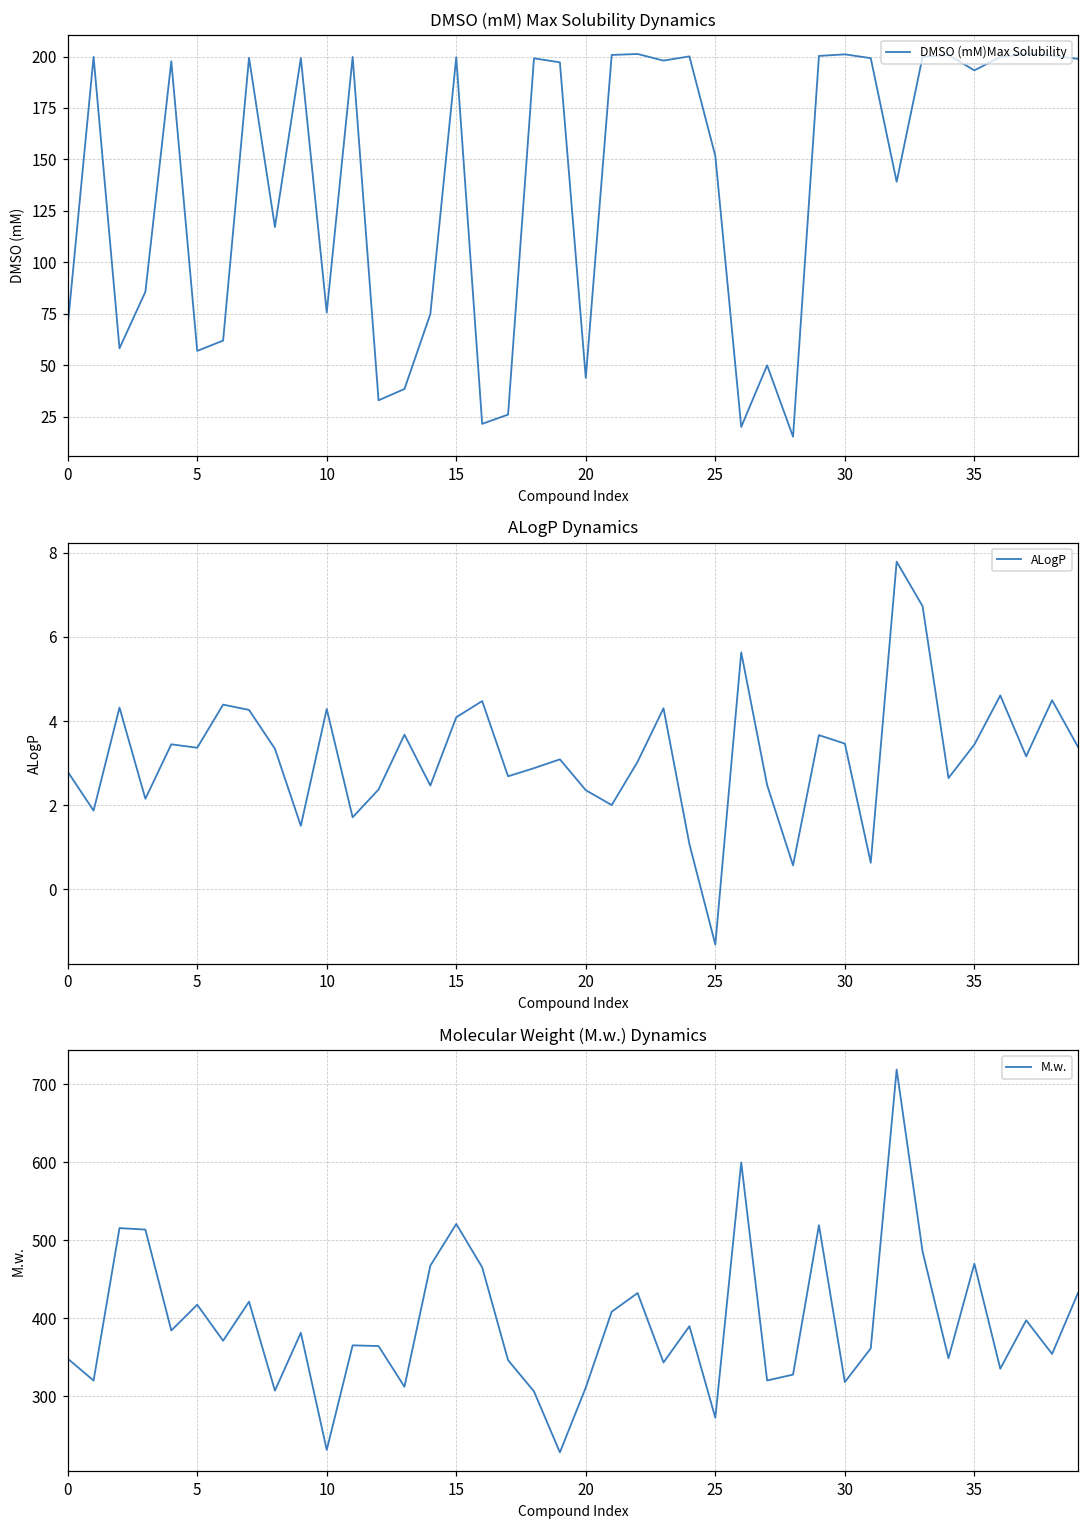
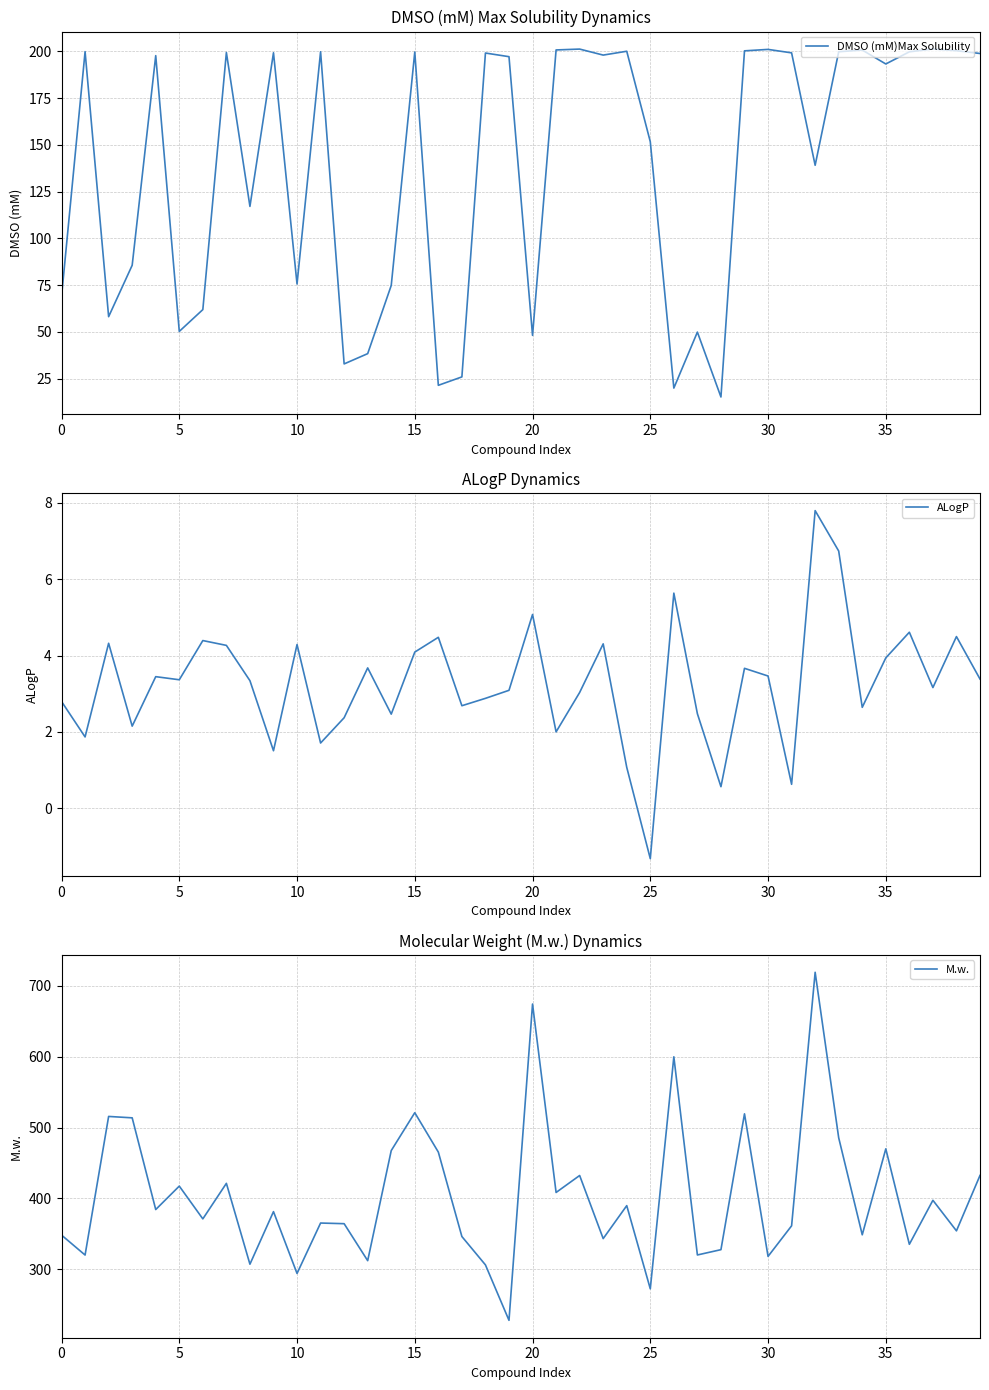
DMSO (mM) Max Solubility Dynamics, 5: 57 -> 50
DMSO (mM) Max Solubility Dynamics, 20: 44 -> 48
ALogP Dynamics, 20: 2.4 -> 5.1
ALogP Dynamics, 35: 3.4 -> 3.9
Molecular Weight (M.w.) Dynamics, 10: 230 -> 290
Molecular Weight (M.w.) Dynamics, 20: 310 -> 670
